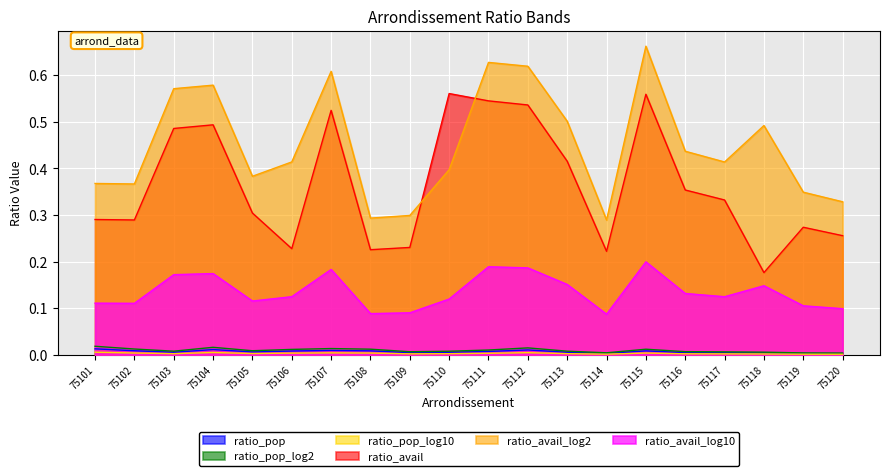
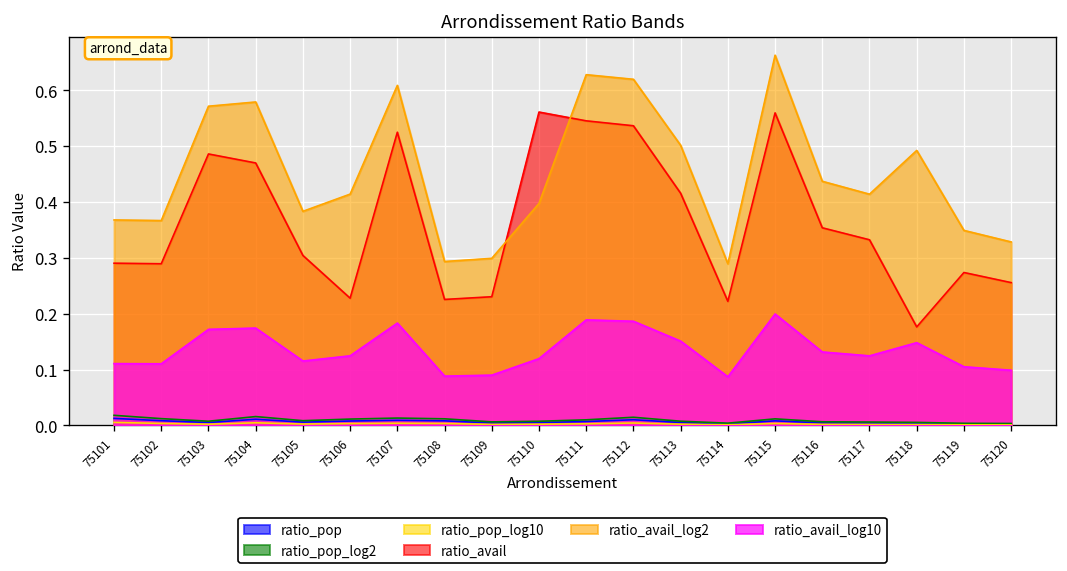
ratio_avail, 75104: 0.49 -> 0.47
